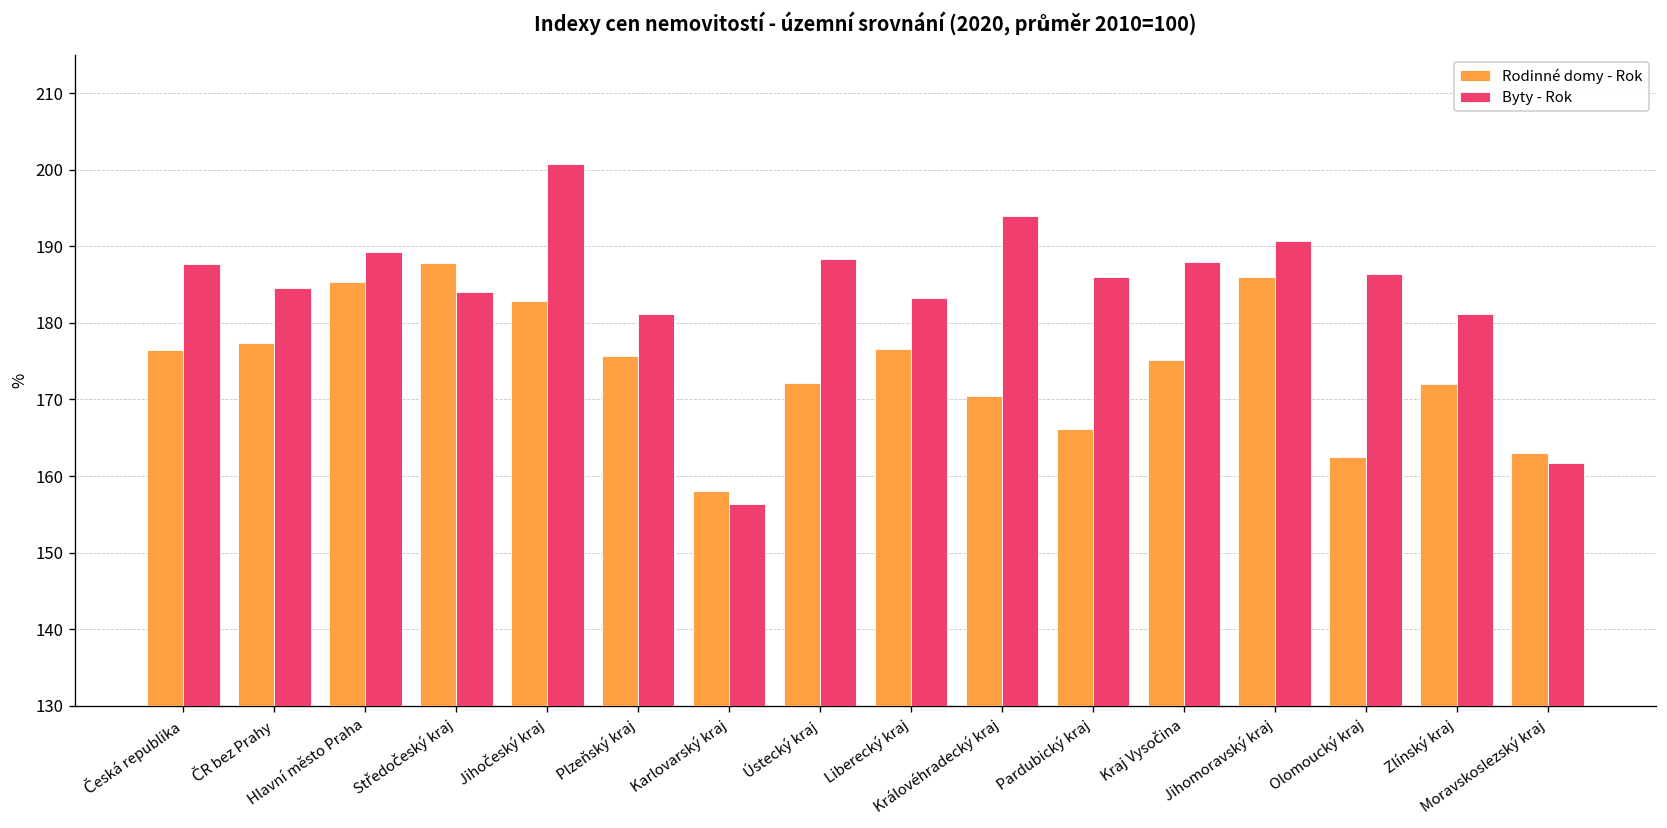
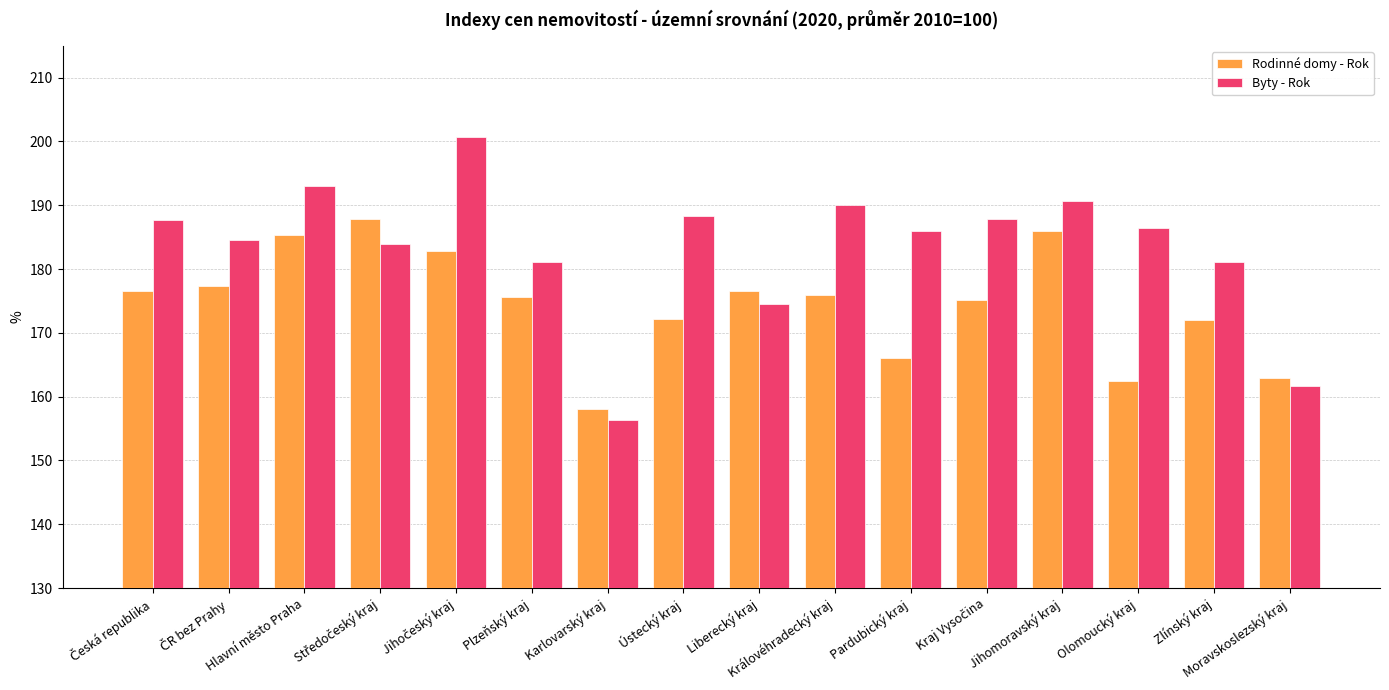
Byty - Rok, Hlavní město Praha: 189 -> 193
Byty - Rok, Liberecký kraj: 183 -> 175
Rodinné domy - Rok, Královéhradecký kraj: 170 -> 176
Byty - Rok, Královéhradecký kraj: 194 -> 190
